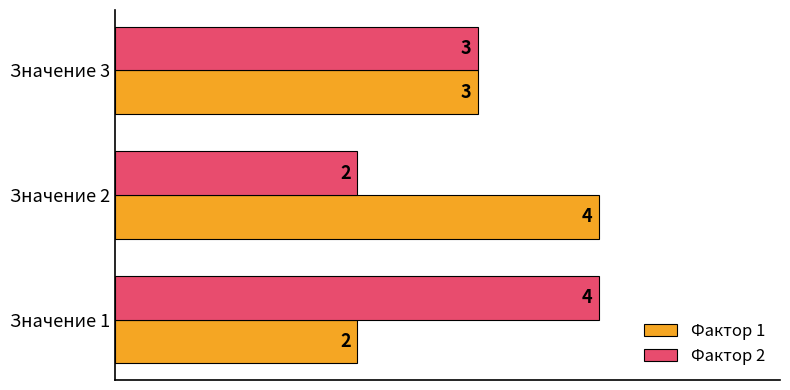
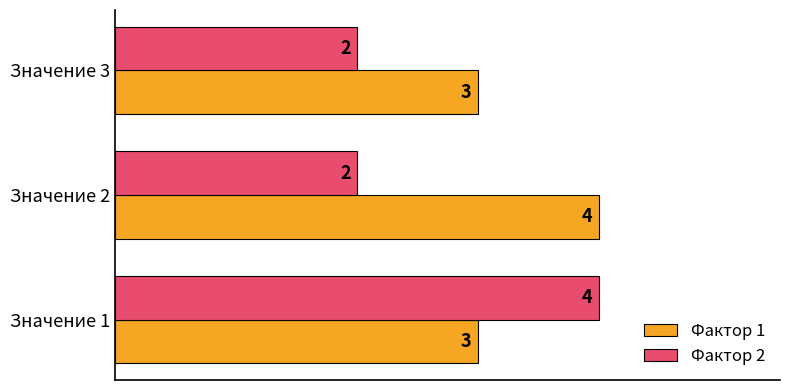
Фактор 2, Значение 3: 3 -> 2
Фактор 1, Значение 1: 2 -> 3
